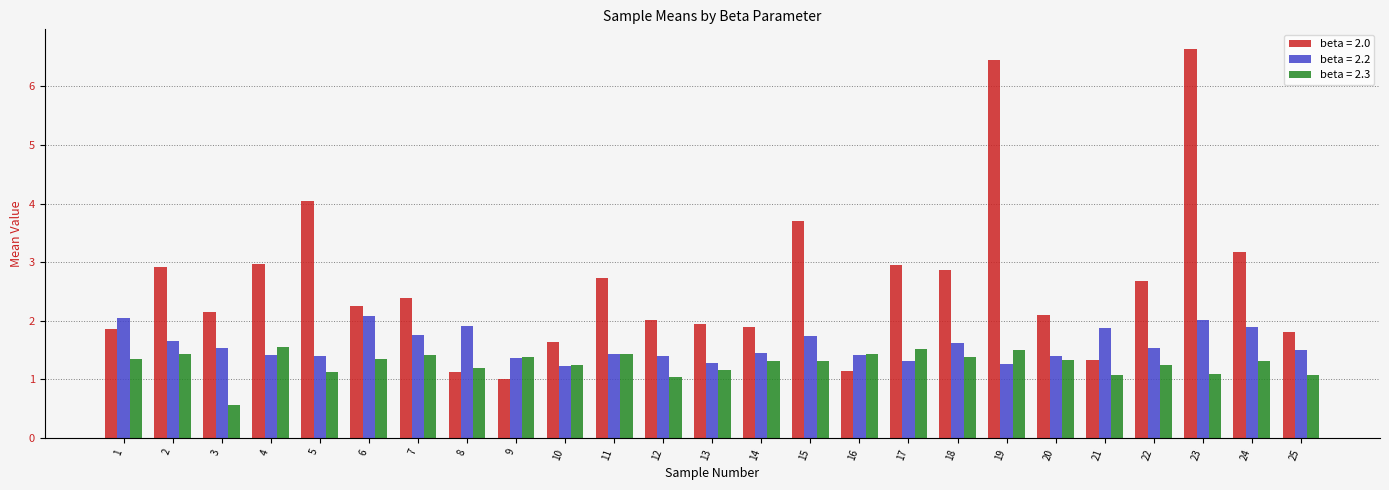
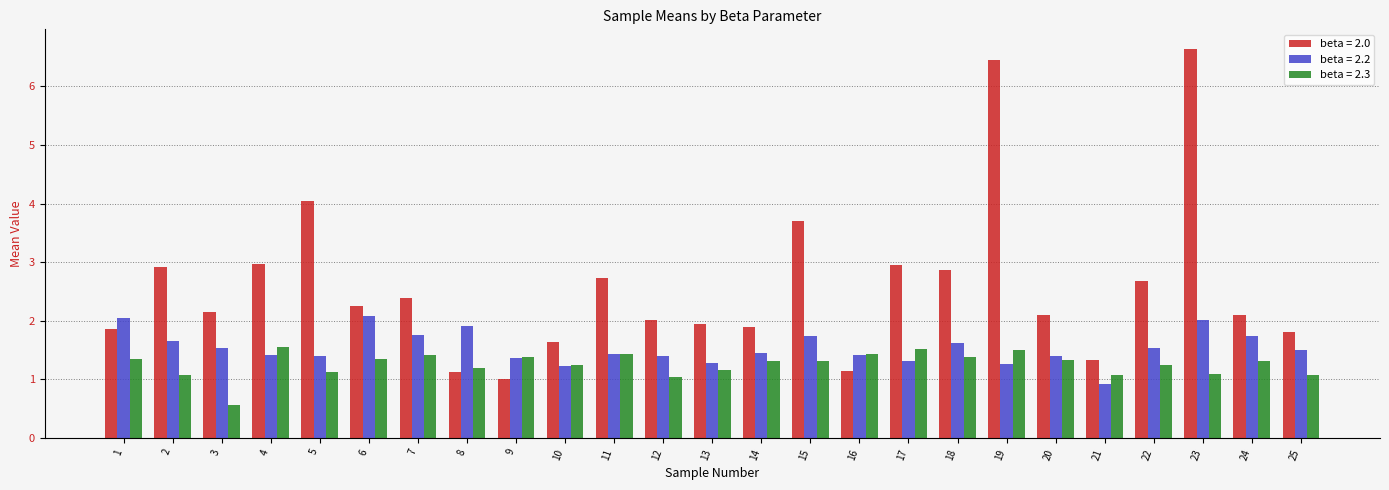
beta = 2.3, 2: 1.4 -> 1.1
beta = 2.2, 21: 1.9 -> 0.9
beta = 2.0, 24: 3.2 -> 2.1
beta = 2.2, 24: 1.9 -> 1.7
